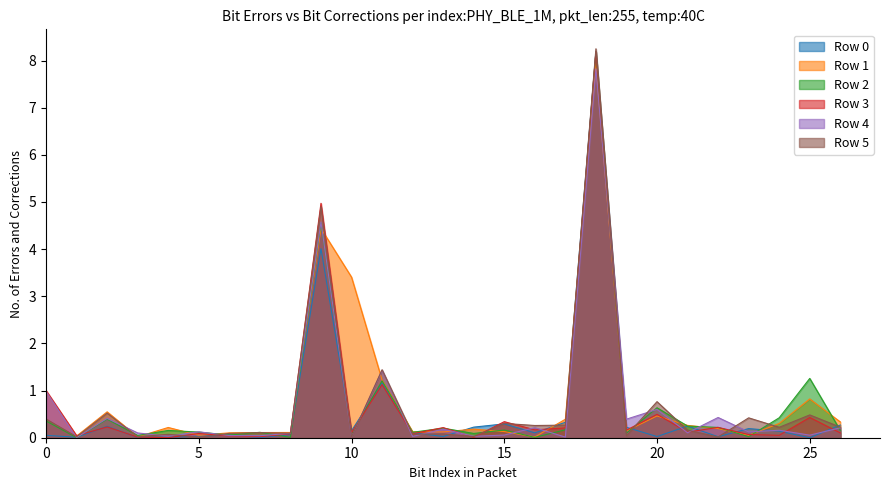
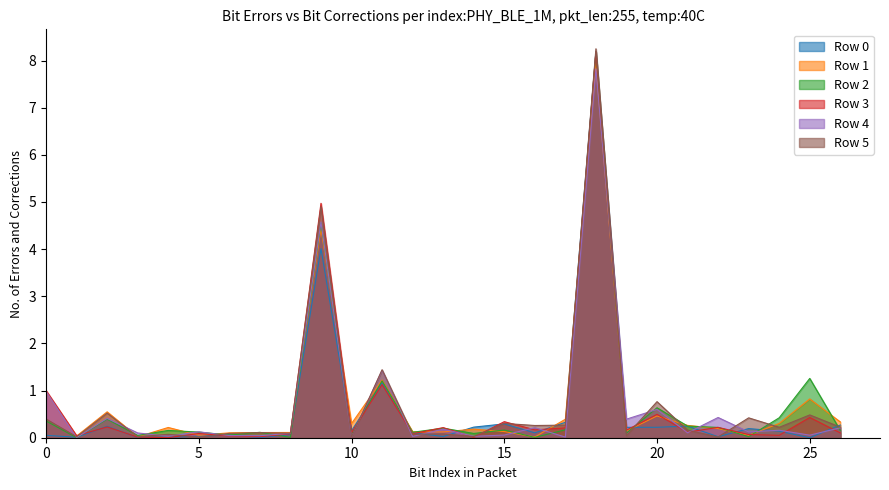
Row 1, 10: 3.4 -> 0.3
Row 0, 20: 0.0 -> 0.2
